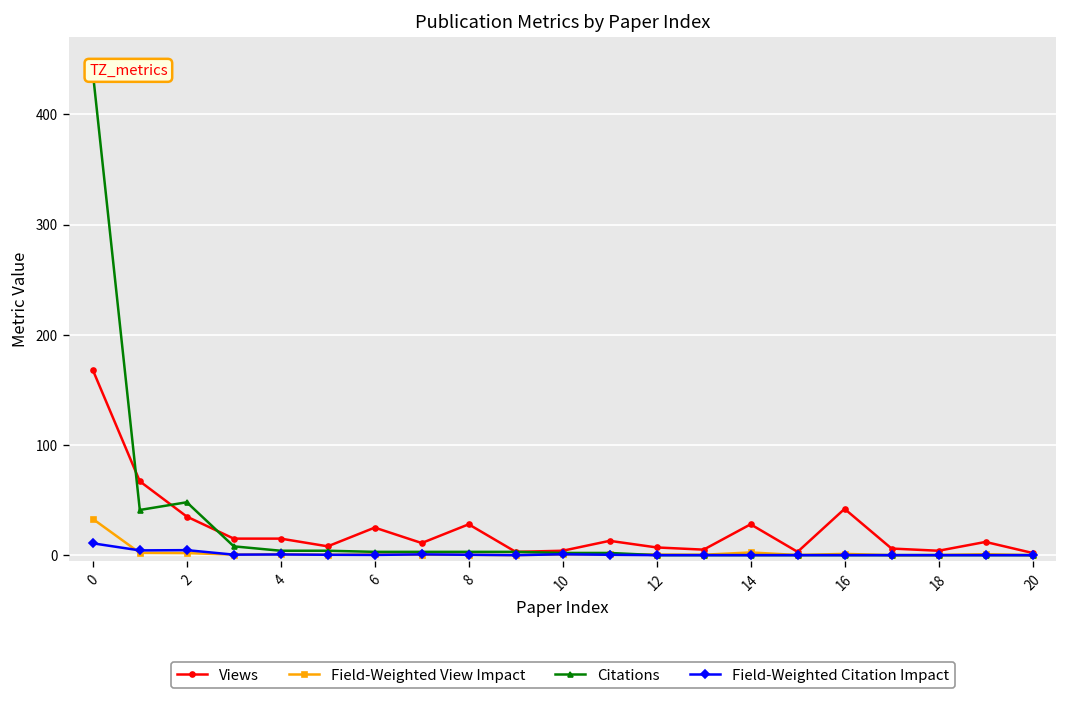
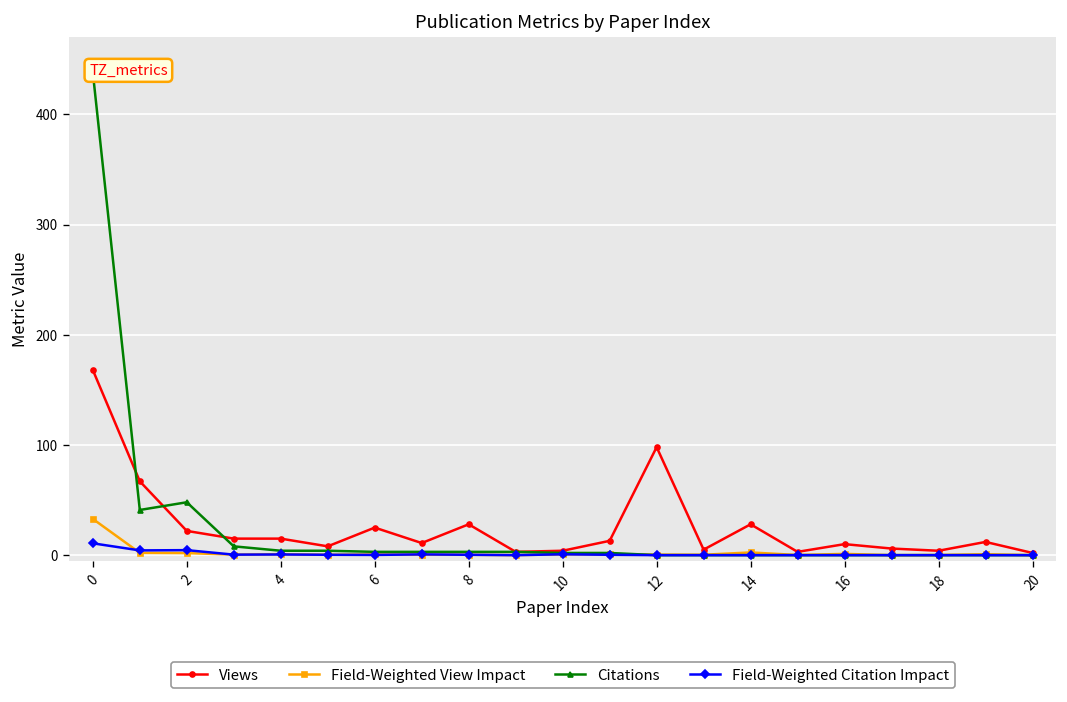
Views, 2: 40 -> 20
Views, 12: 10 -> 100
Views, 16: 40 -> 10
